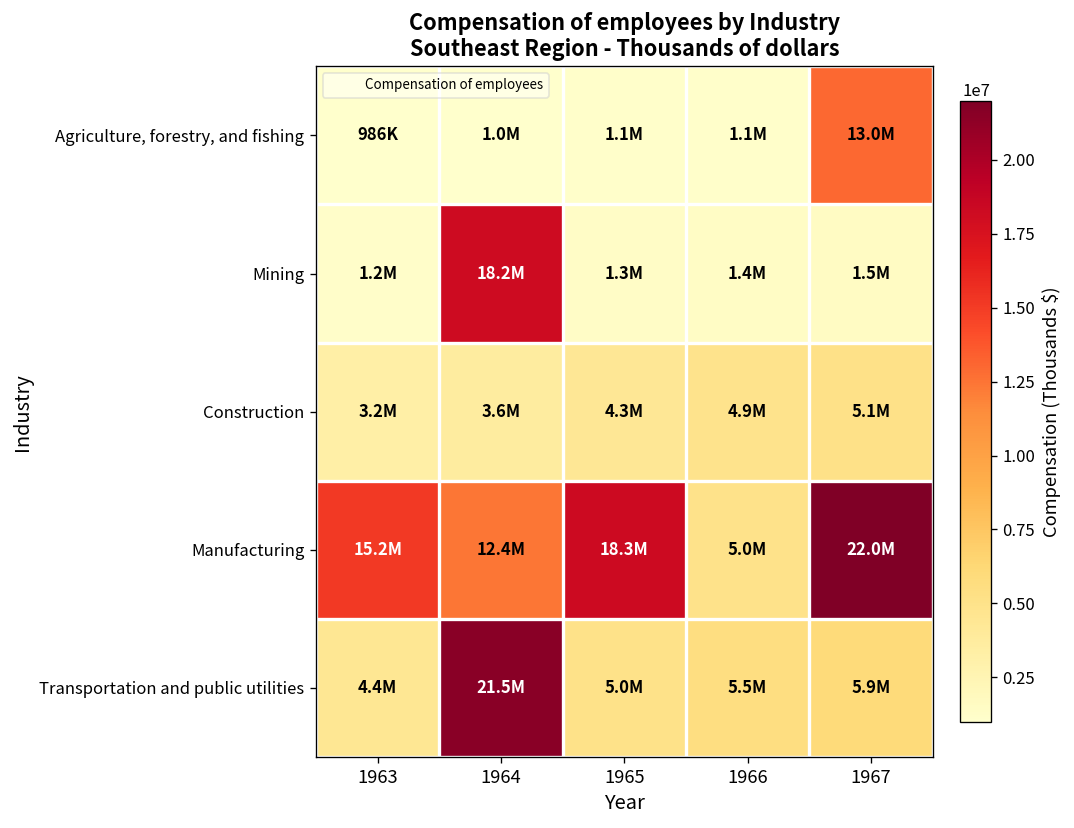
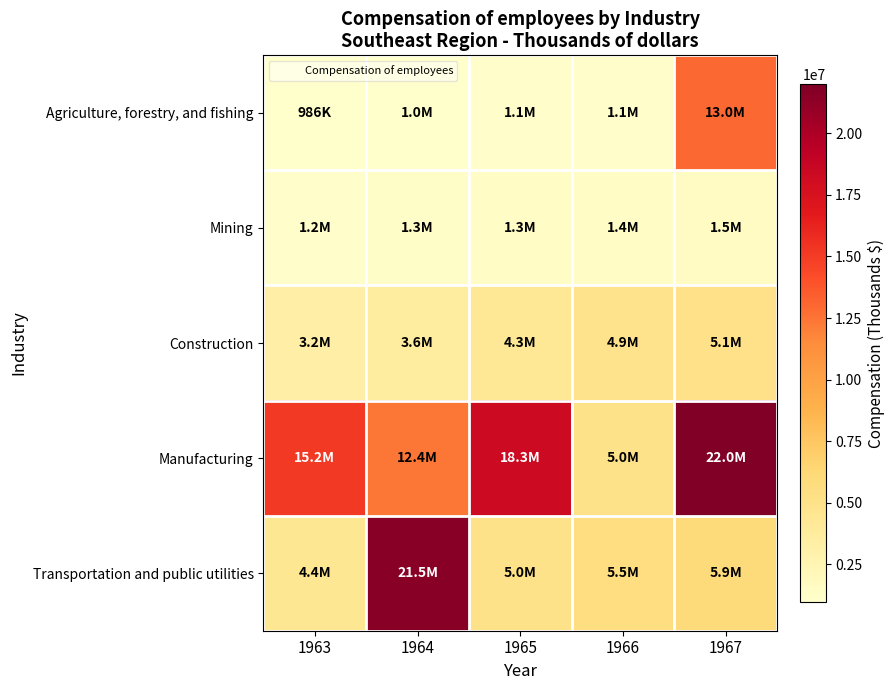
Mining, 1964: 18.2M -> 1.3M
